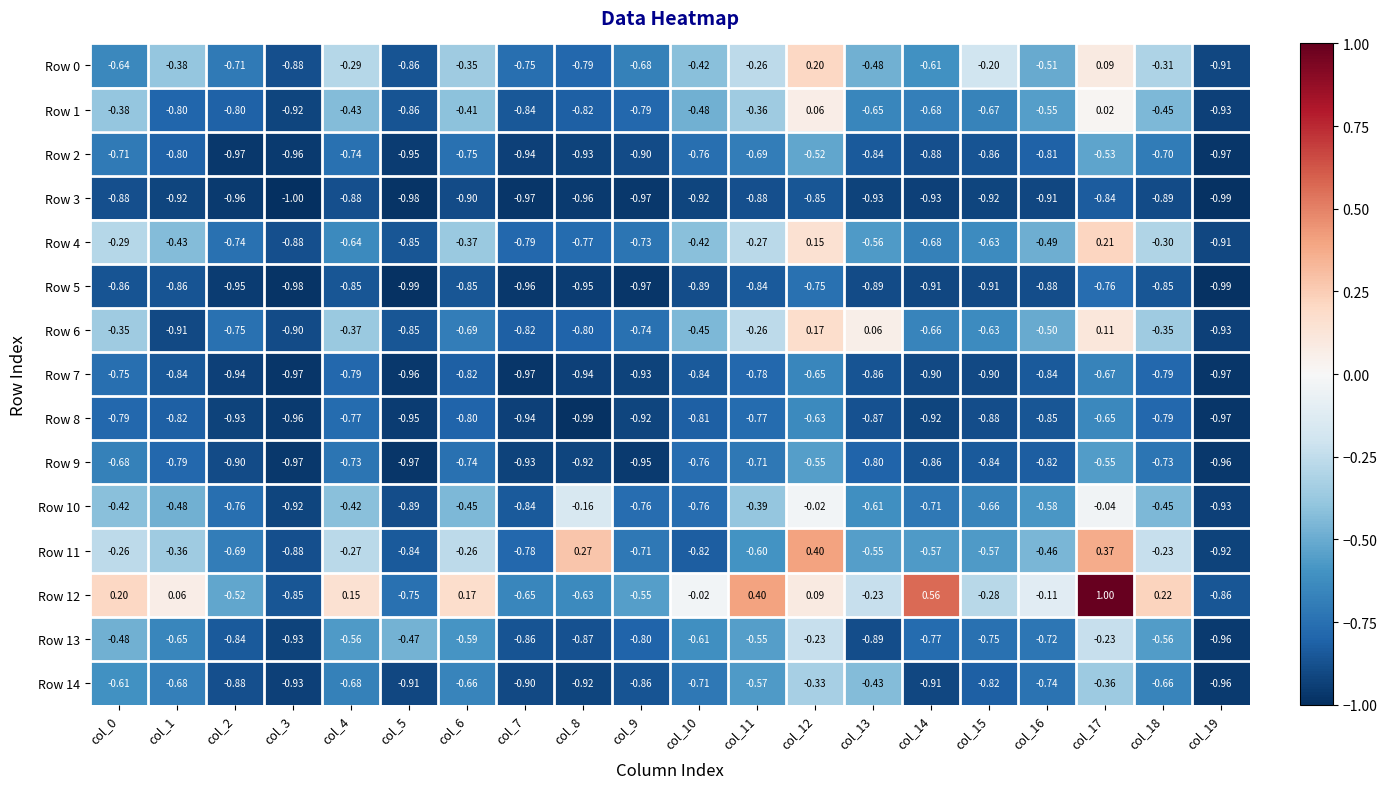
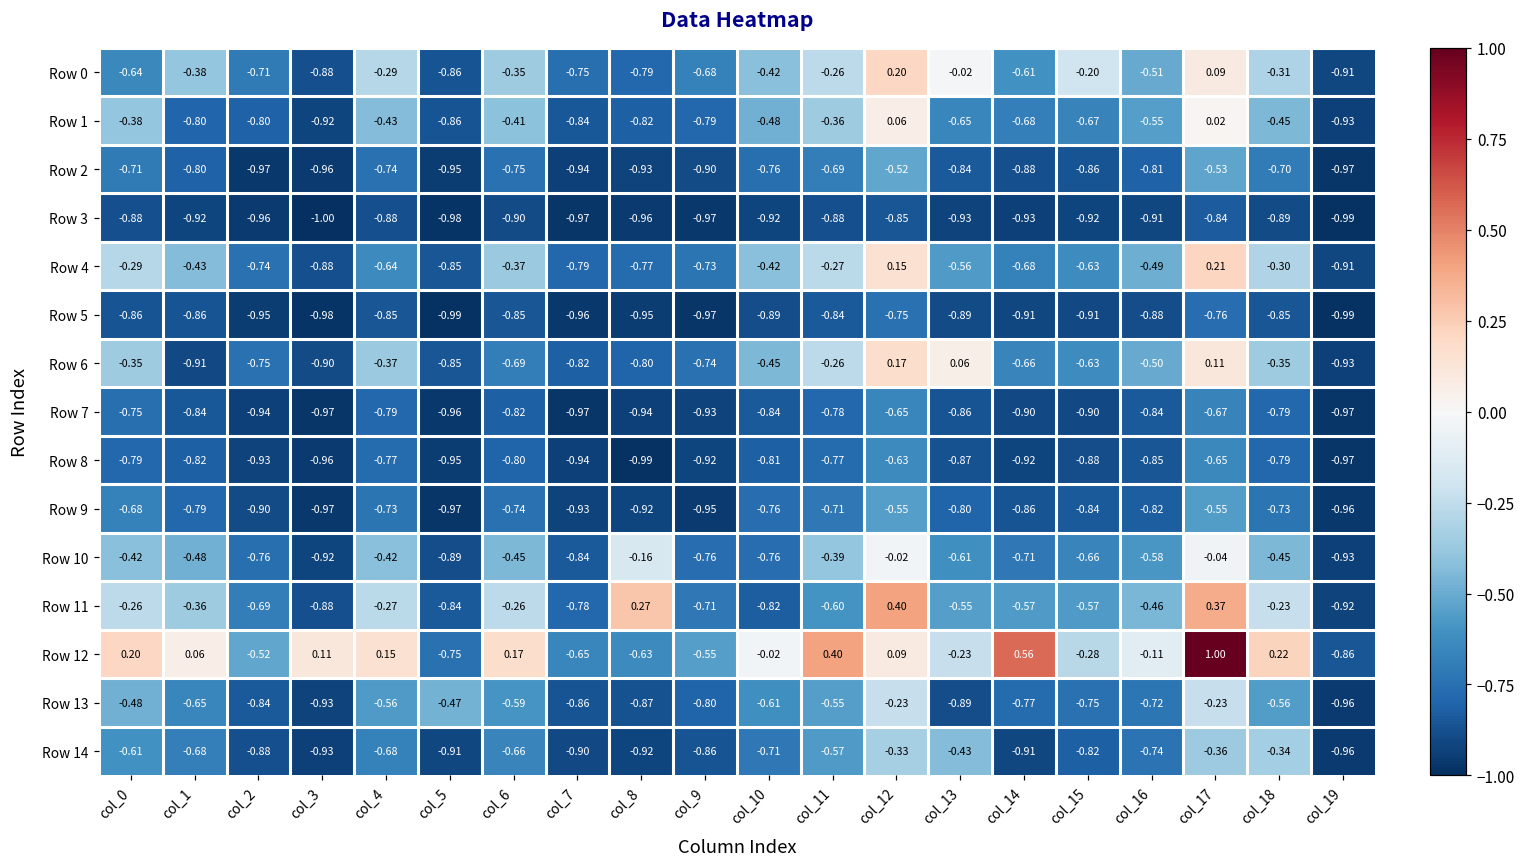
Row 0, col_13: -0.48 -> -0.02
Row 12, col_3: -0.85 -> 0.11
Row 14, col_18: -0.66 -> -0.34
